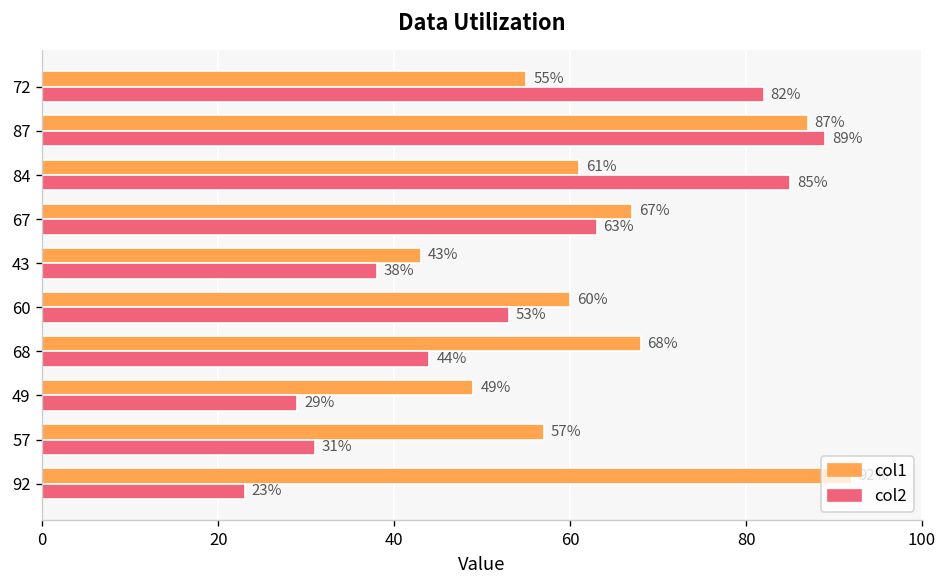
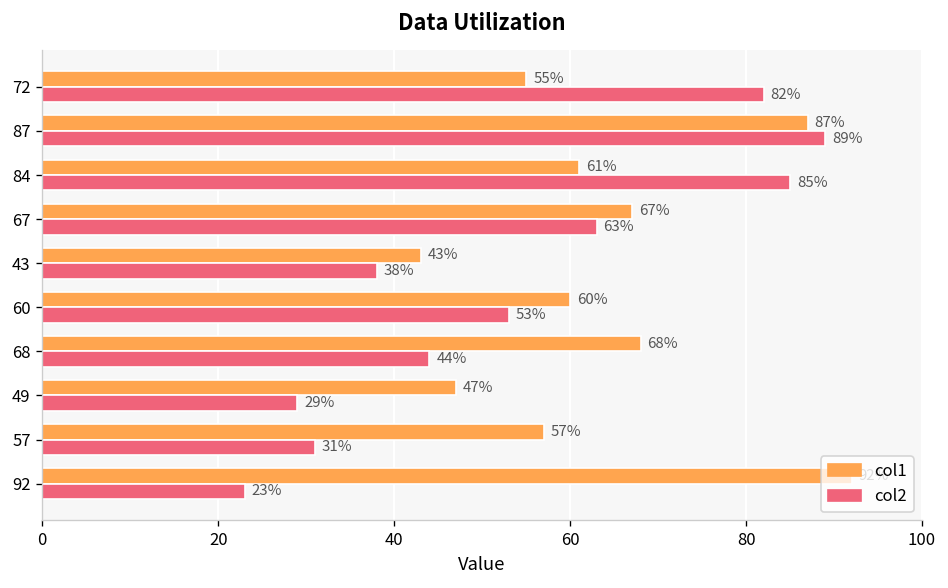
col1, 49: 49% -> 47%
